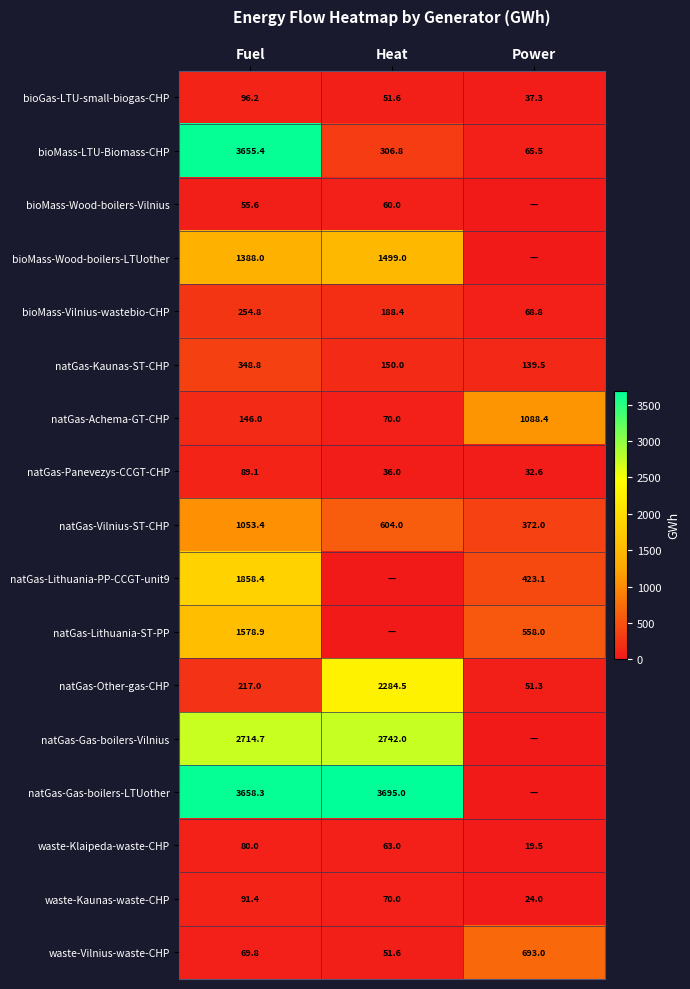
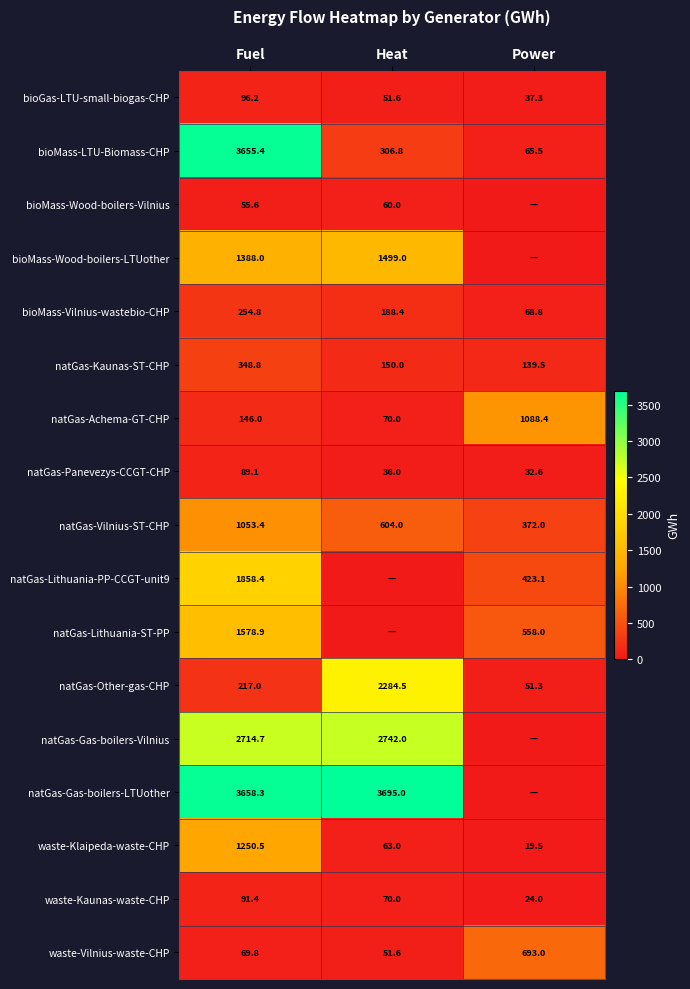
waste-Klaipeda-waste-CHP, Fuel: 80.0 -> 1250.5
